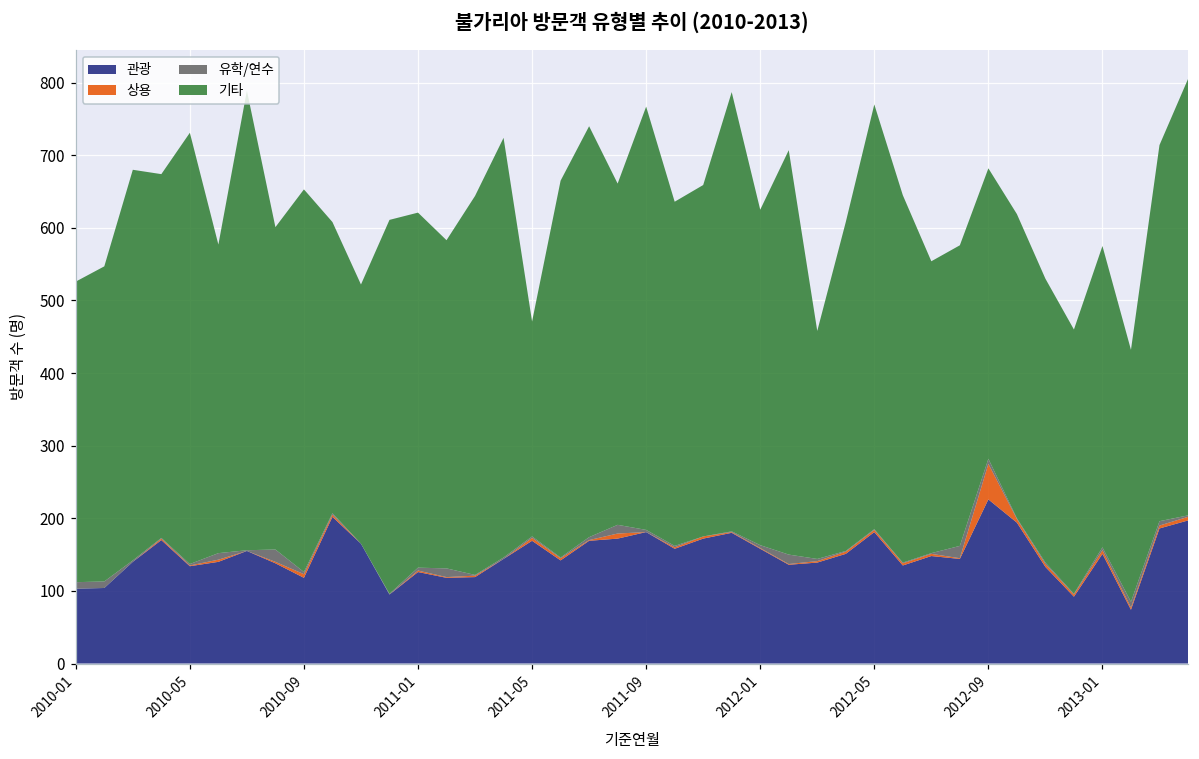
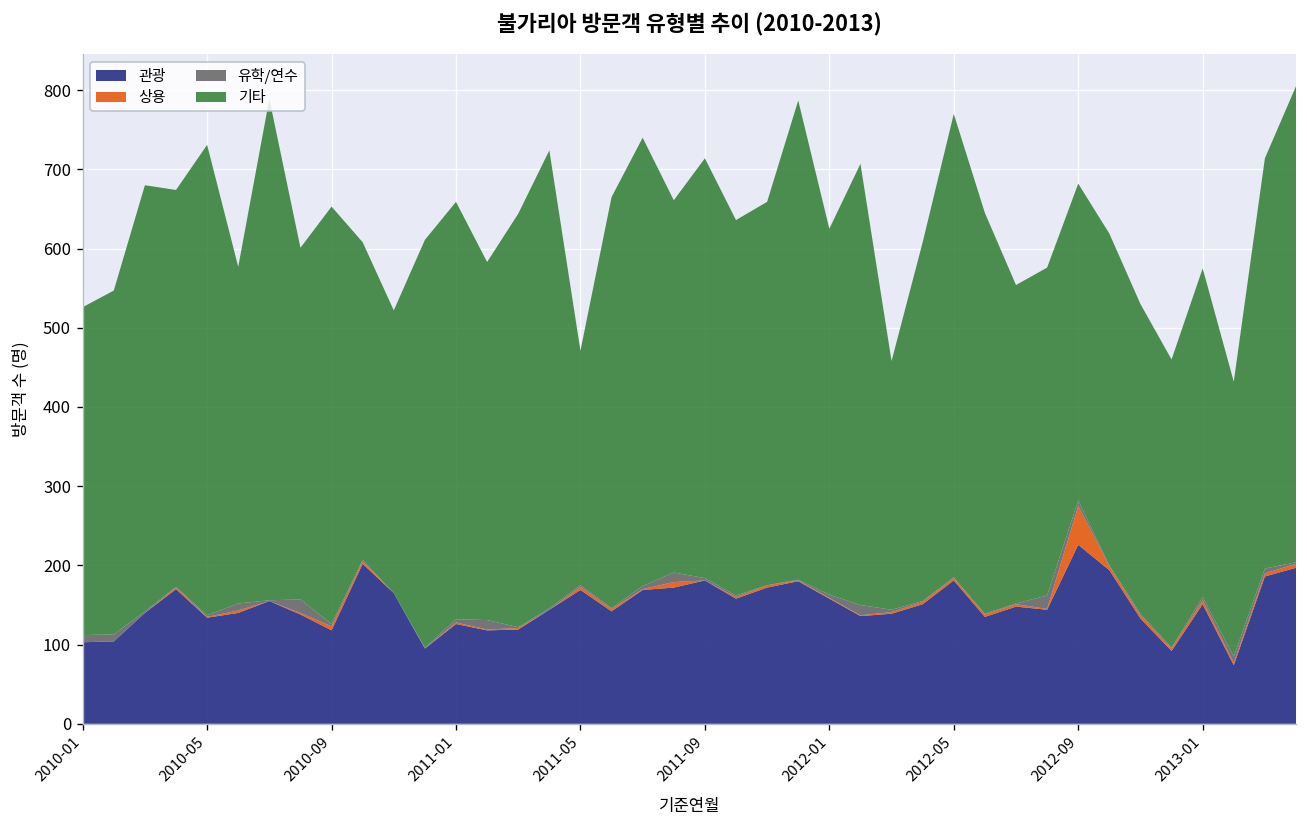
기타, 2011-01: 490 -> 530
기타, 2011-09: 580 -> 530
